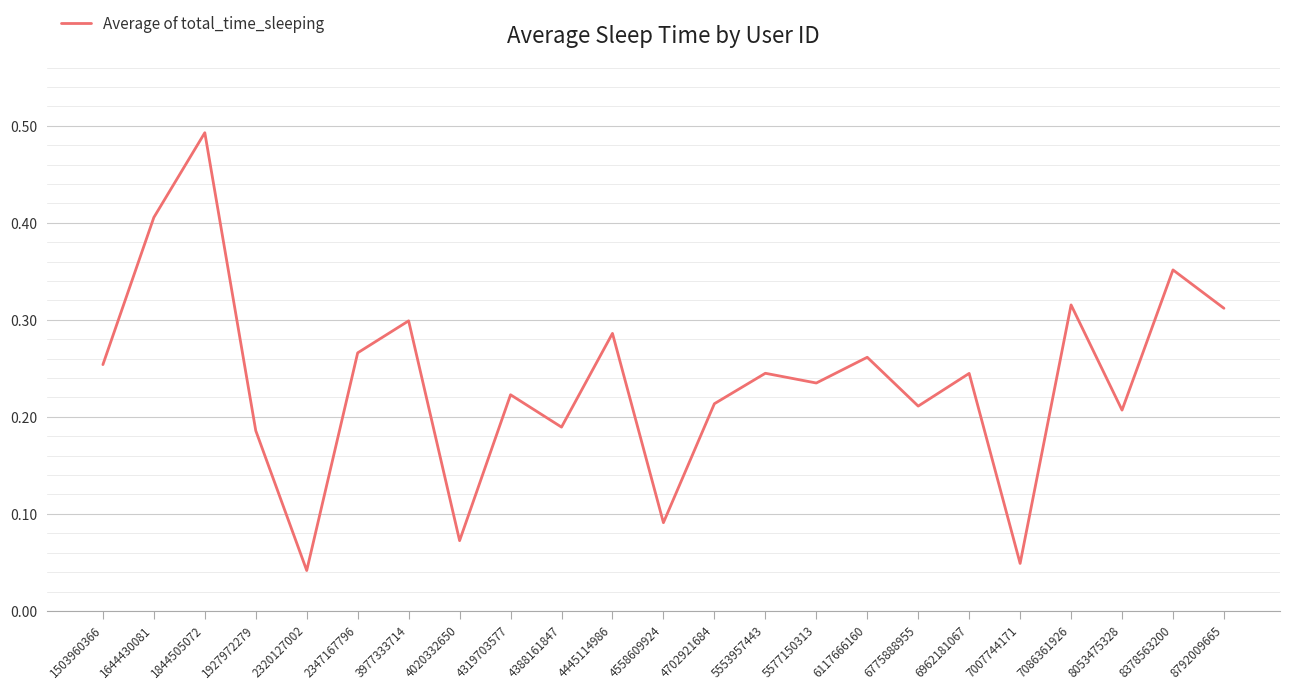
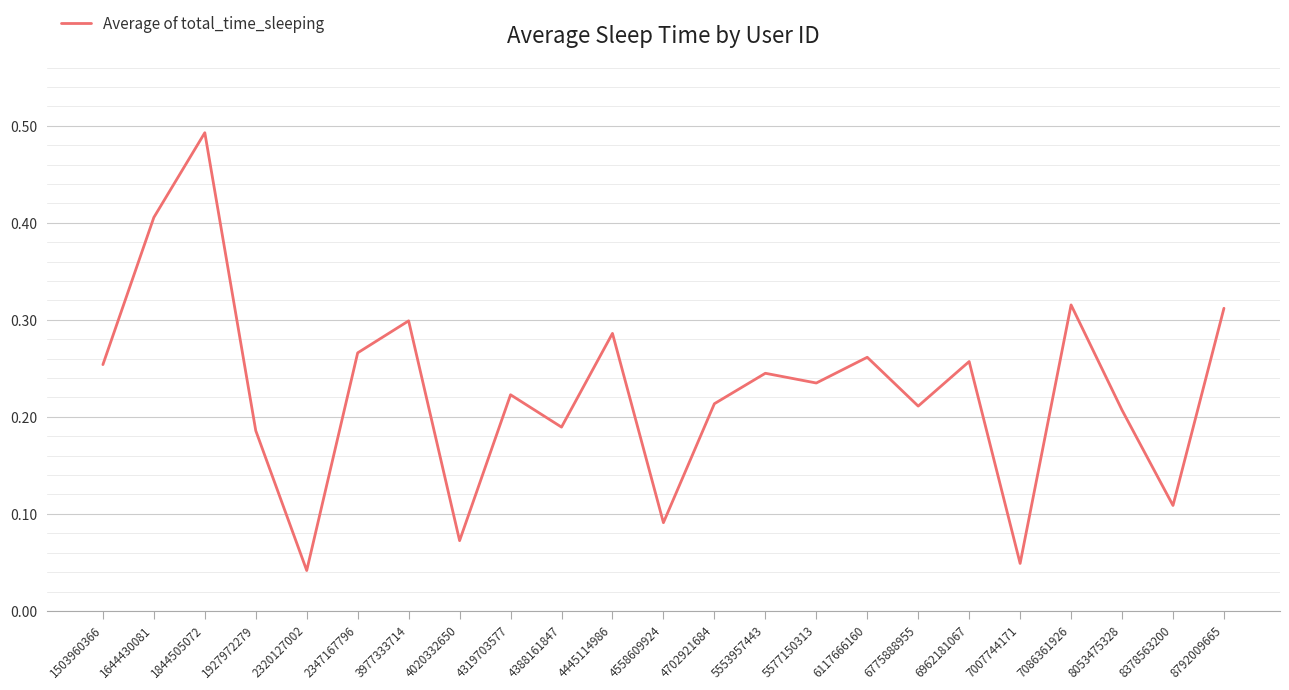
6962181067: 0.24 -> 0.26
8378563200: 0.35 -> 0.11
